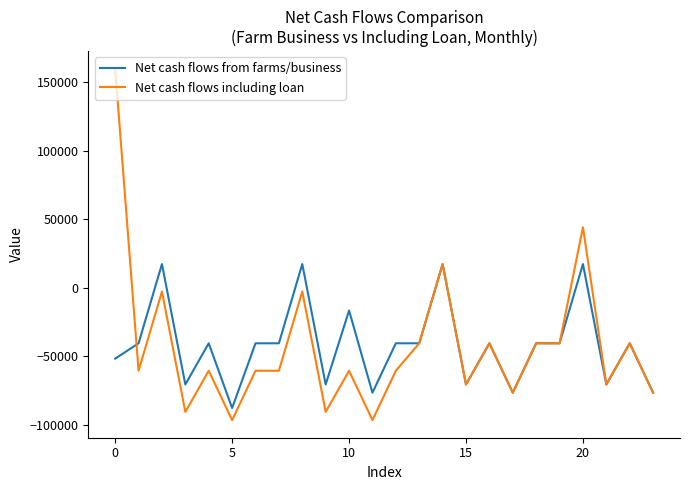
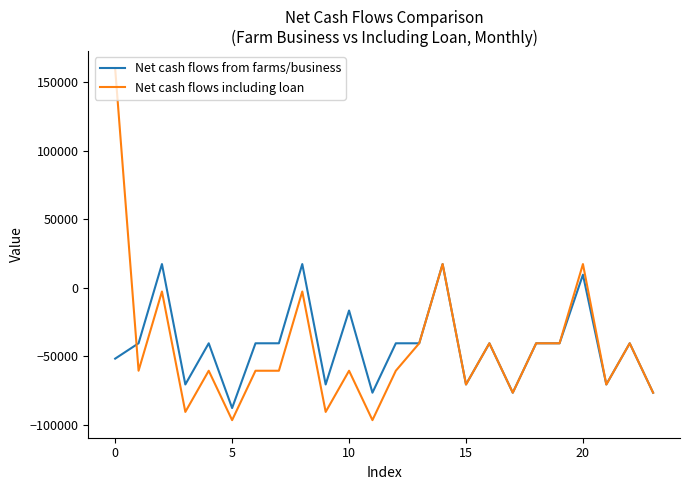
Net cash flows from farms/business, 20: 17000 -> 10000
Net cash flows including loan, 20: 44000 -> 17000
